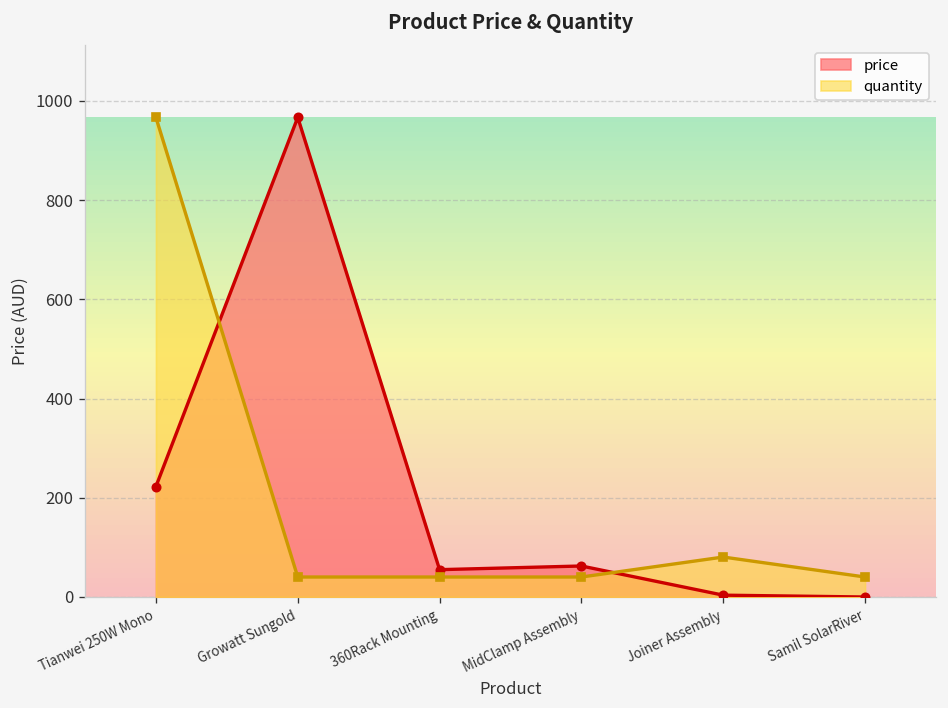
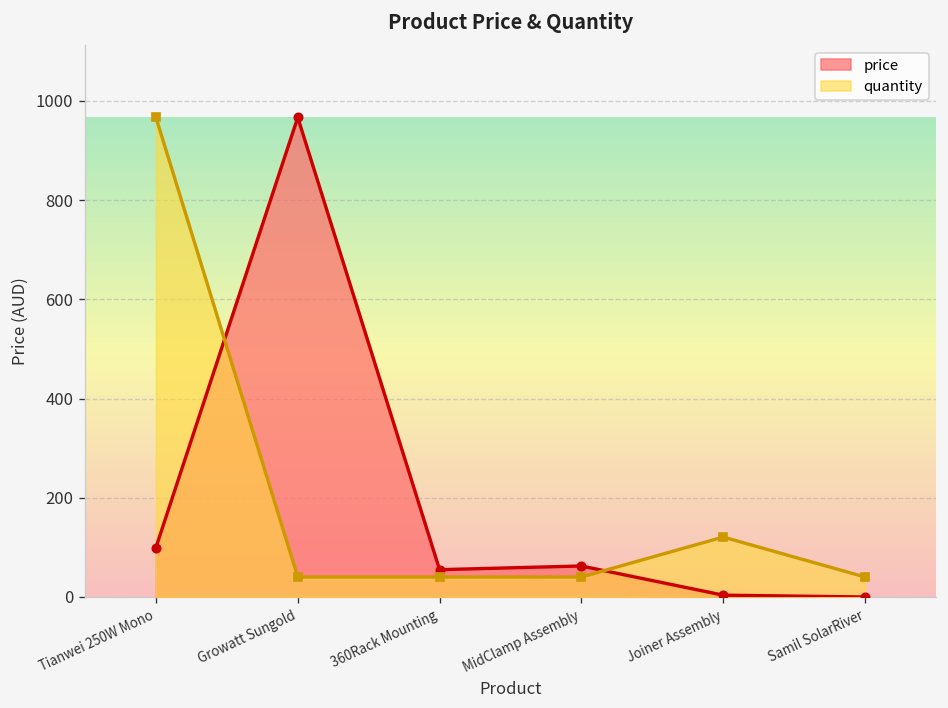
price, Tianwei 250W Mono: 220 -> 100
quantity, Joiner Assembly: 80 -> 120
